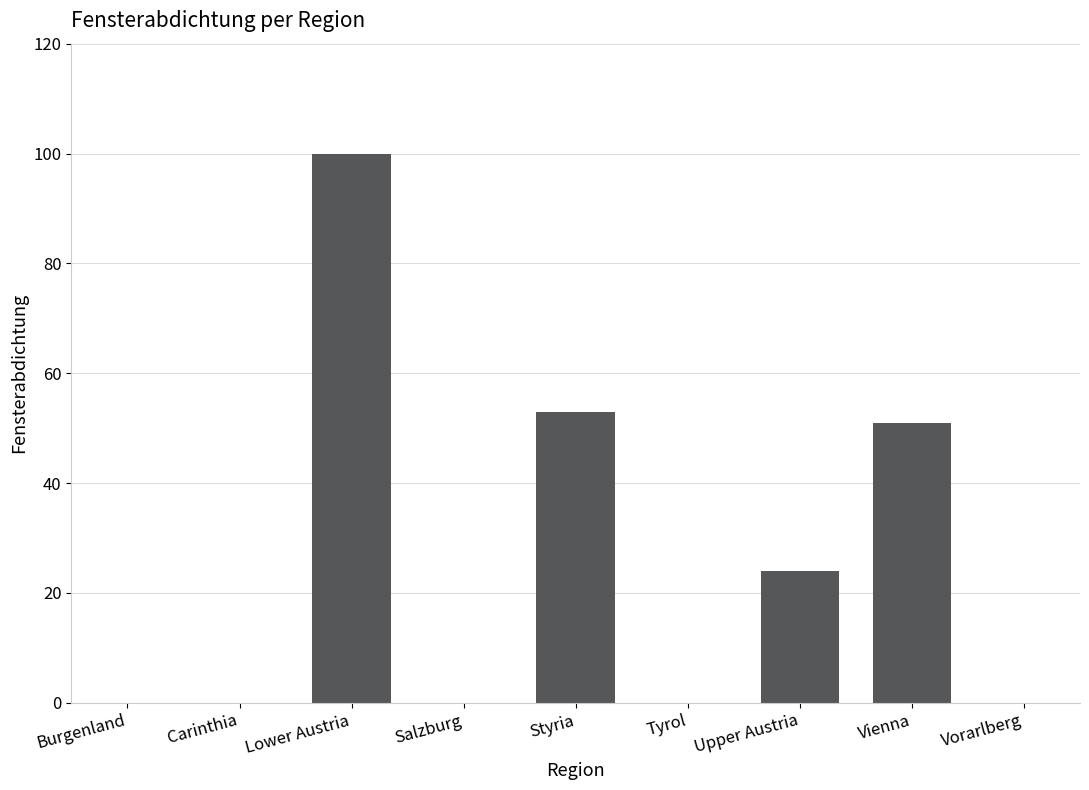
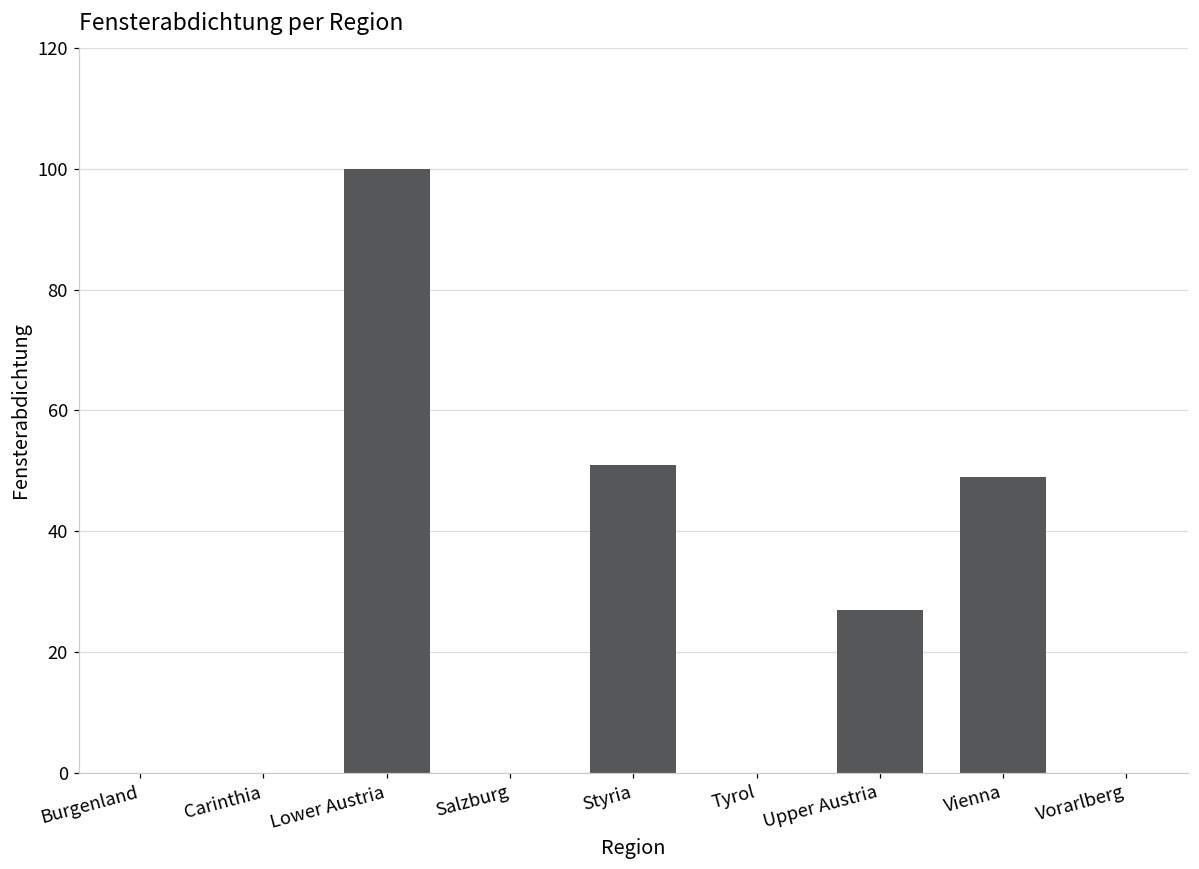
Styria: 53 -> 51
Upper Austria: 24 -> 27
Vienna: 51 -> 49
